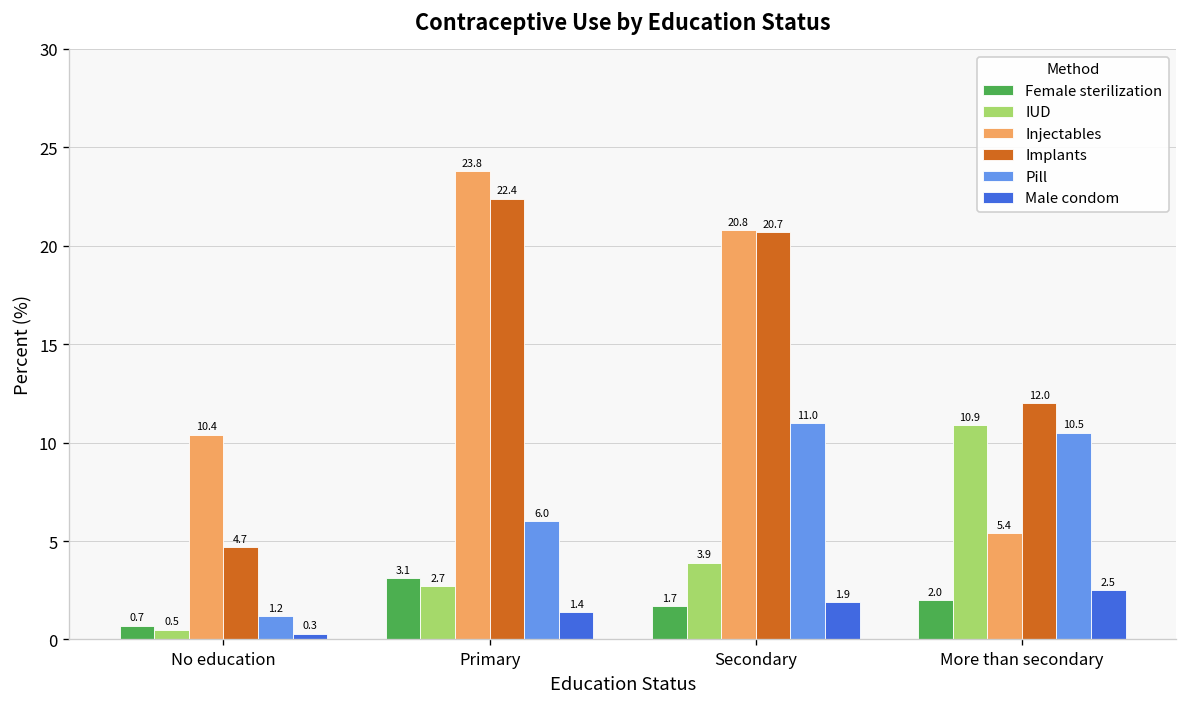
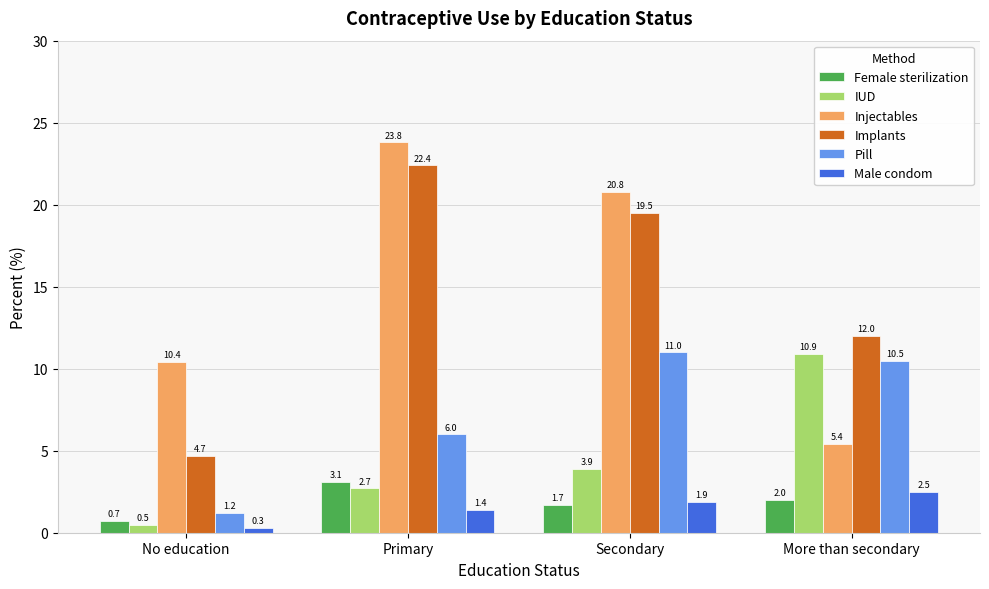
Implants, Secondary: 20.7 -> 19.5
